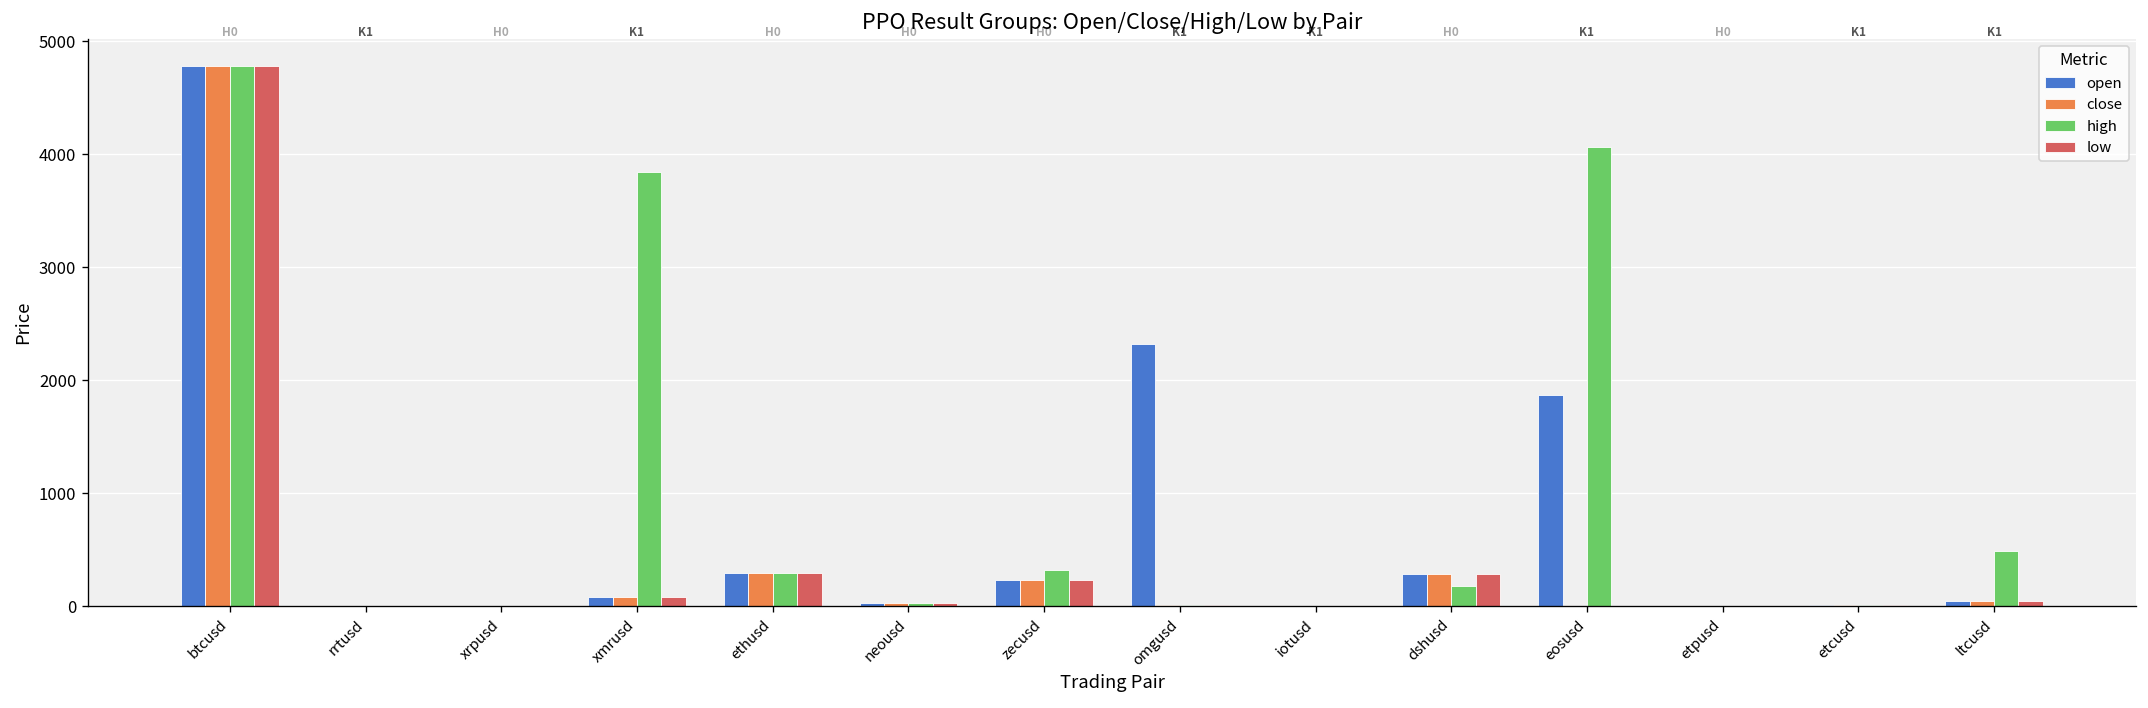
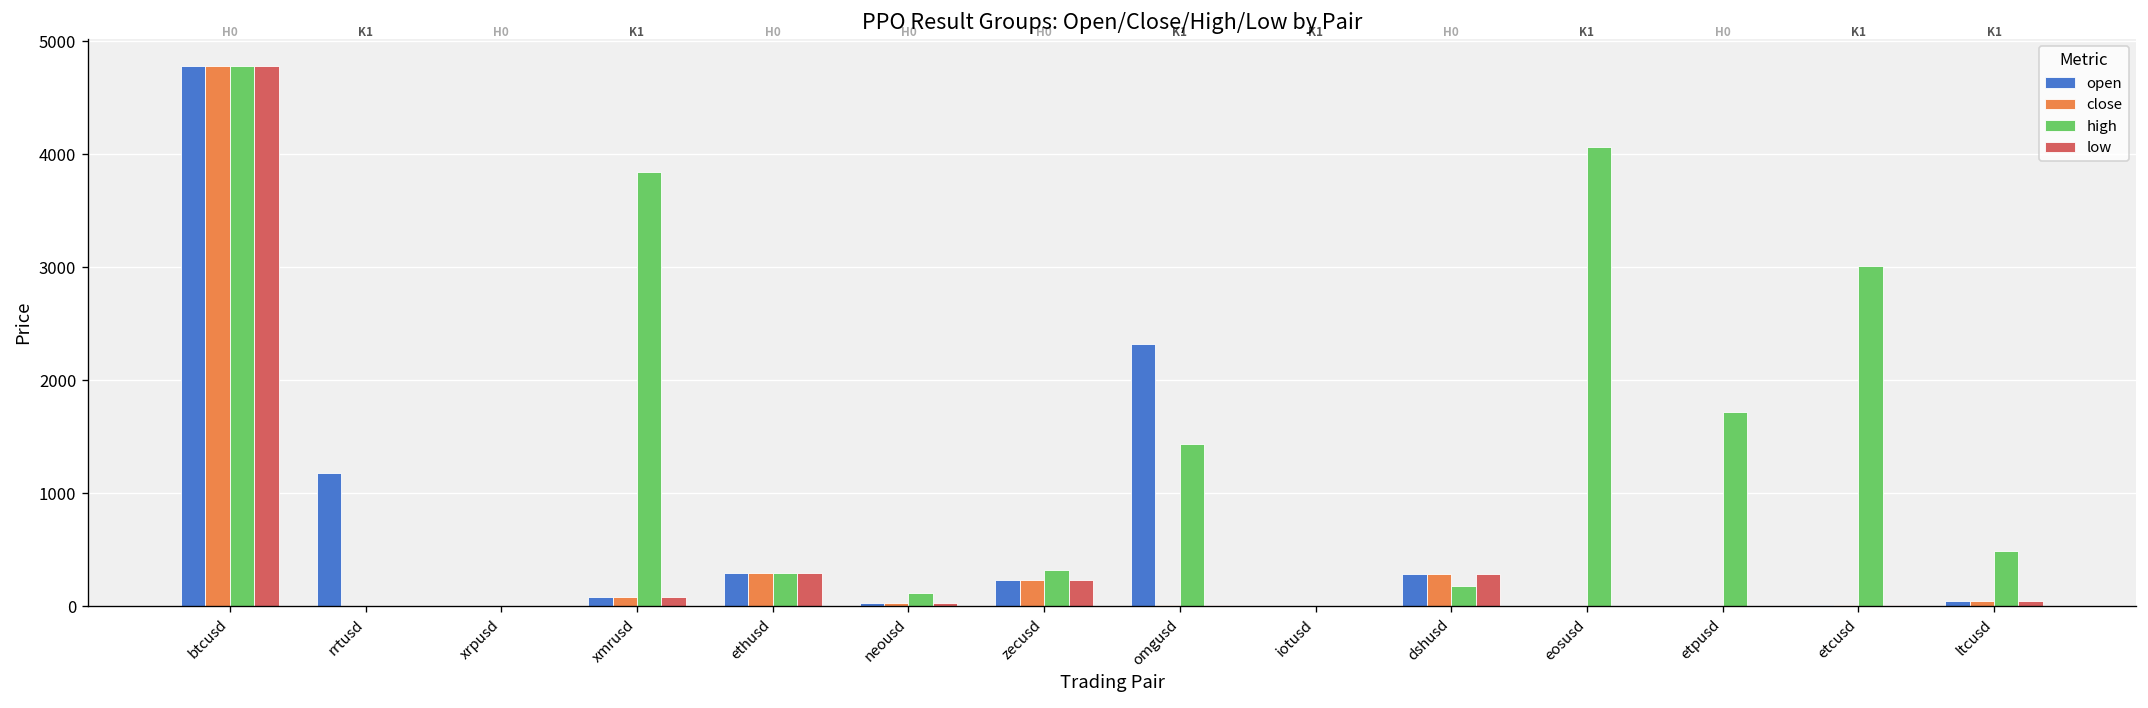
open, rrtusd: 0 -> 1200
high, neousd: 0 -> 100
high, omgusd: 0 -> 1400
open, eosusd: 1900 -> 0
high, etpusd: 0 -> 1700
high, etcusd: 0 -> 3000
